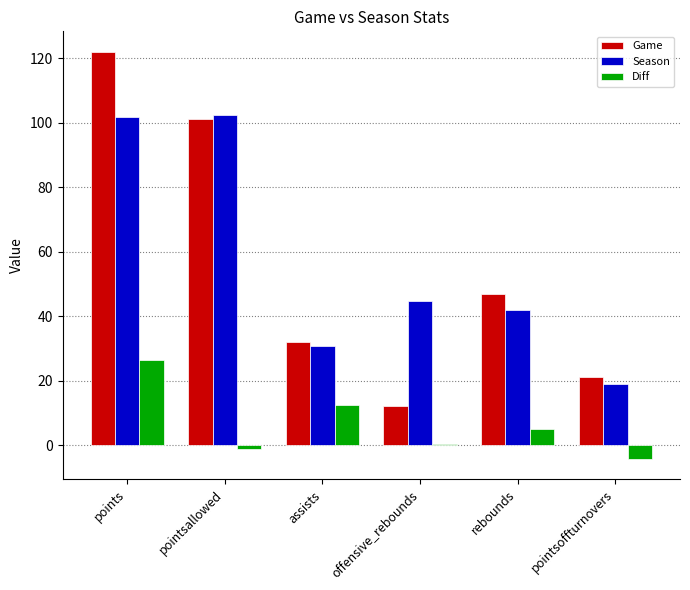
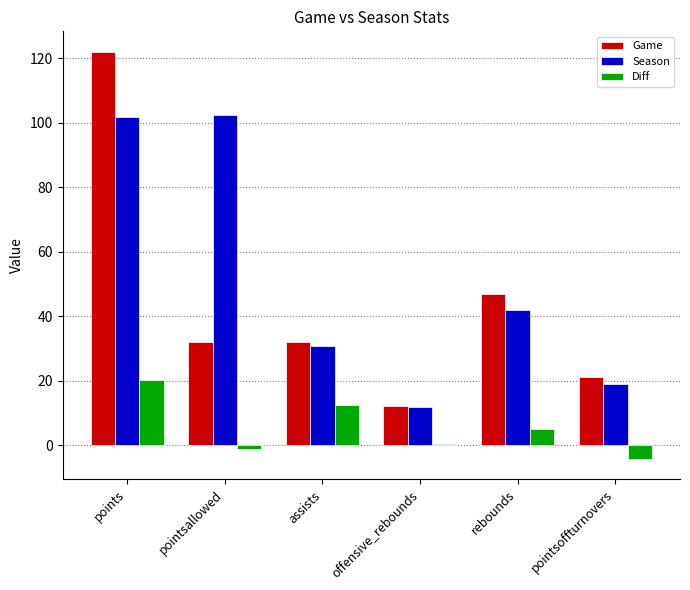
Diff, points: 26 -> 20
Game, pointsallowed: 101 -> 32
Season, offensive_rebounds: 45 -> 12
